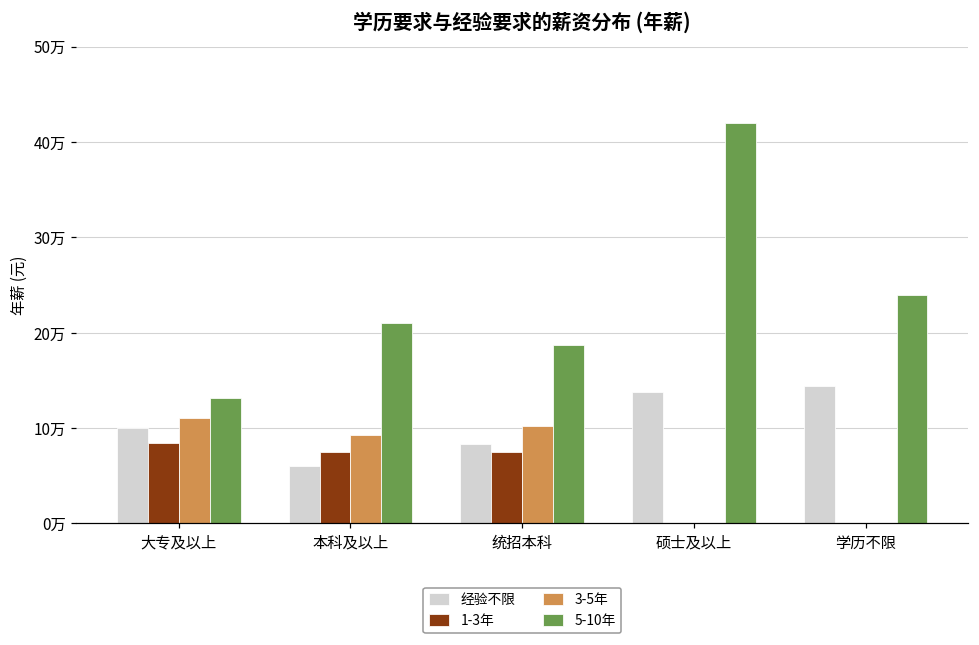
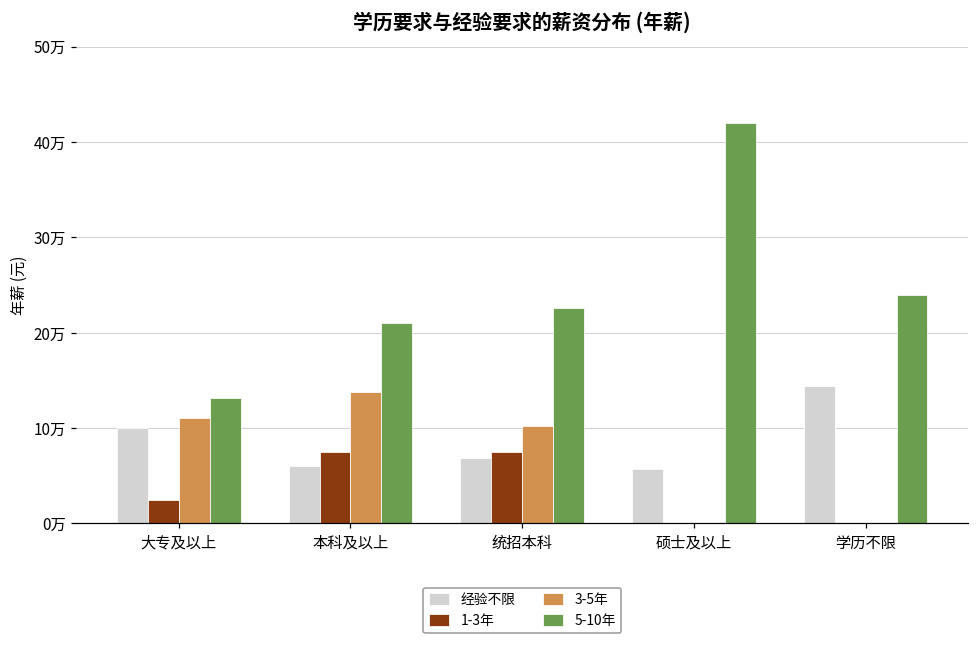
1-3年, 大专及以上: 8万 -> 2万
3-5年, 本科及以上: 9万 -> 14万
经验不限, 统招本科: 8万 -> 7万
5-10年, 统招本科: 19万 -> 23万
经验不限, 硕士及以上: 14万 -> 6万
